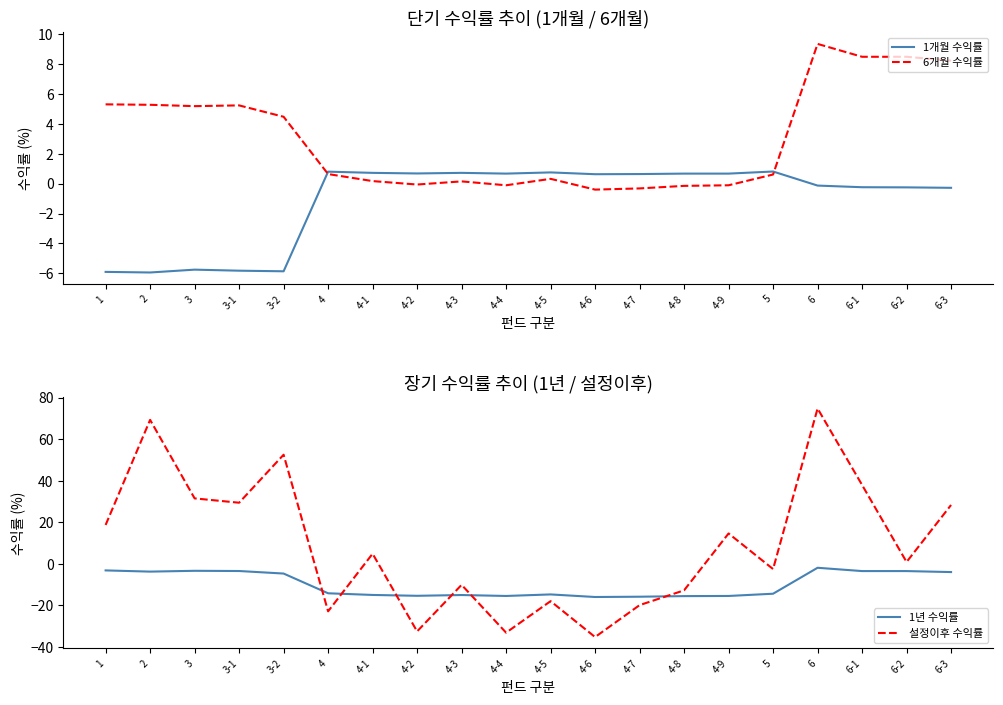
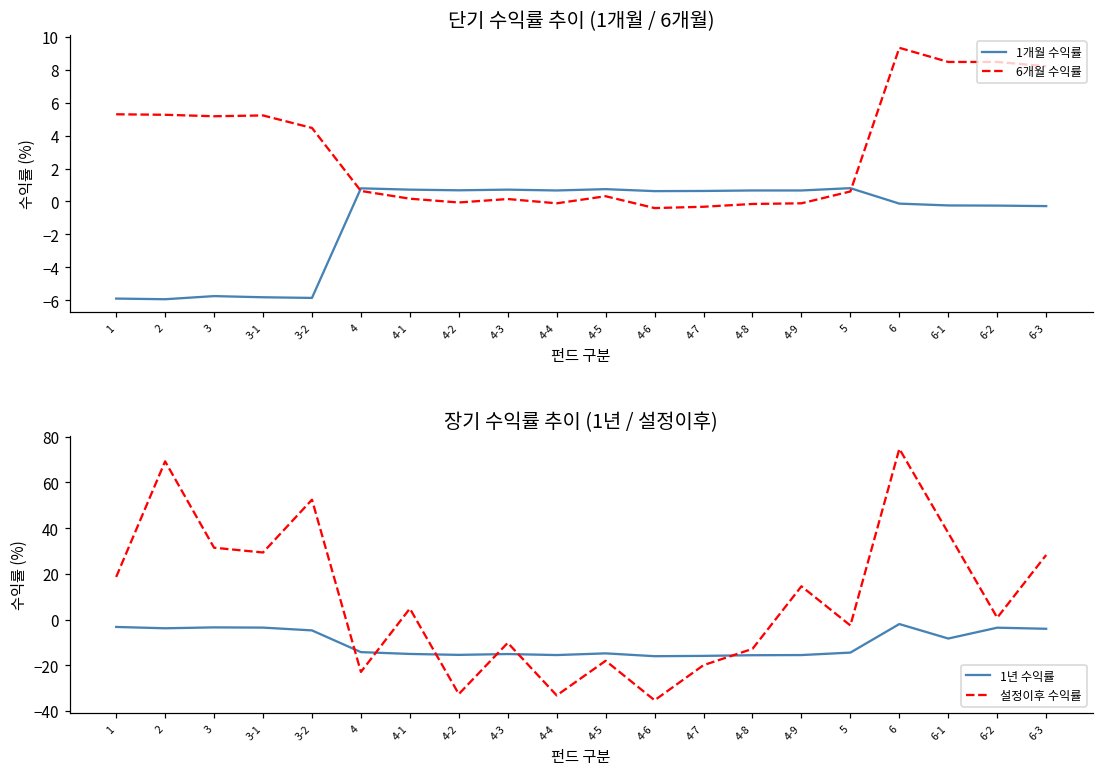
장기 수익률 추이 (1년 / 설정이후), 1년 수익률, 6-1: -4 -> -8
